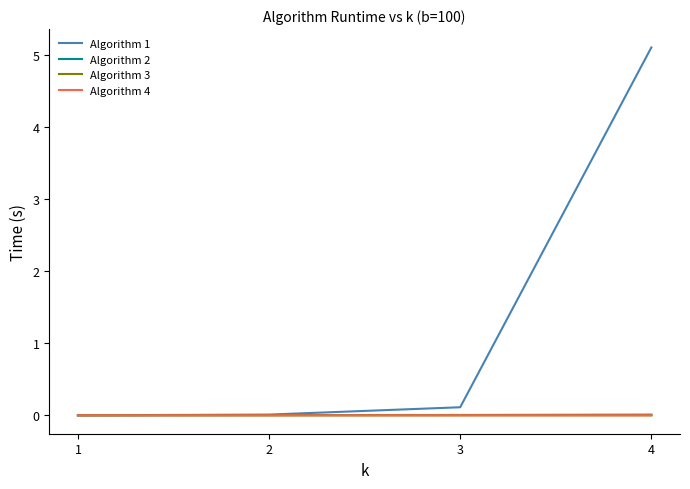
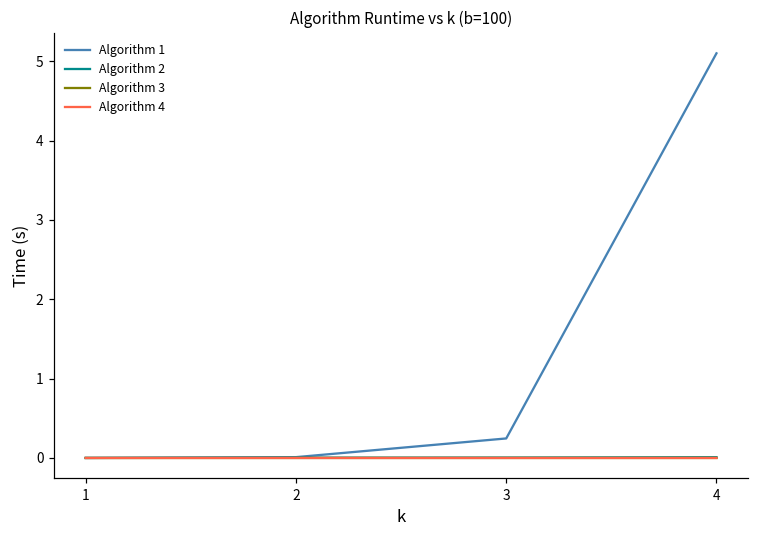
Algorithm 1, 3: 0.1 -> 0.2
